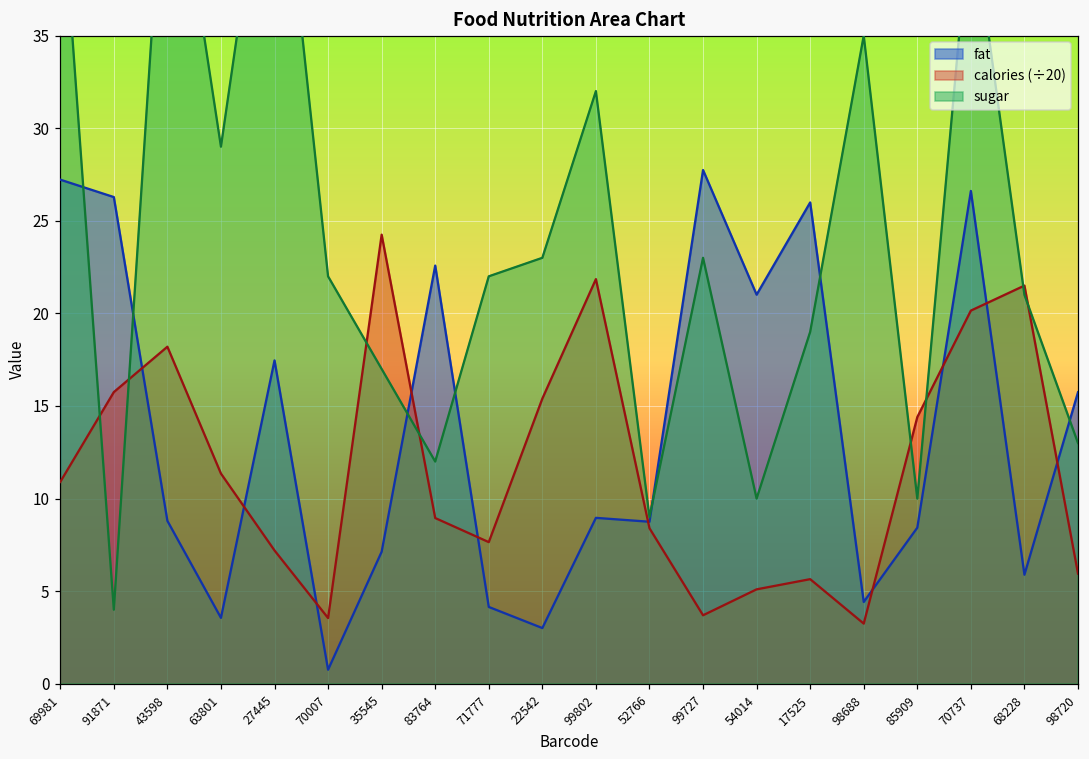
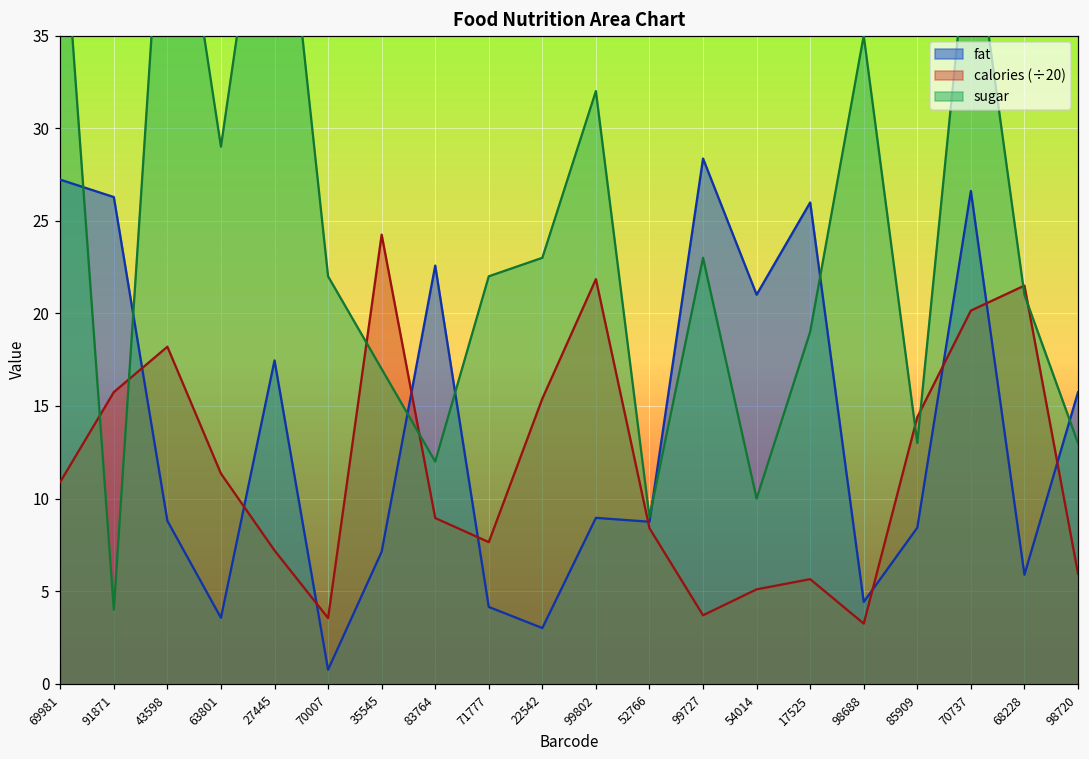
fat, 99727: 27.7 -> 28.4
sugar, 85909: 10 -> 13
